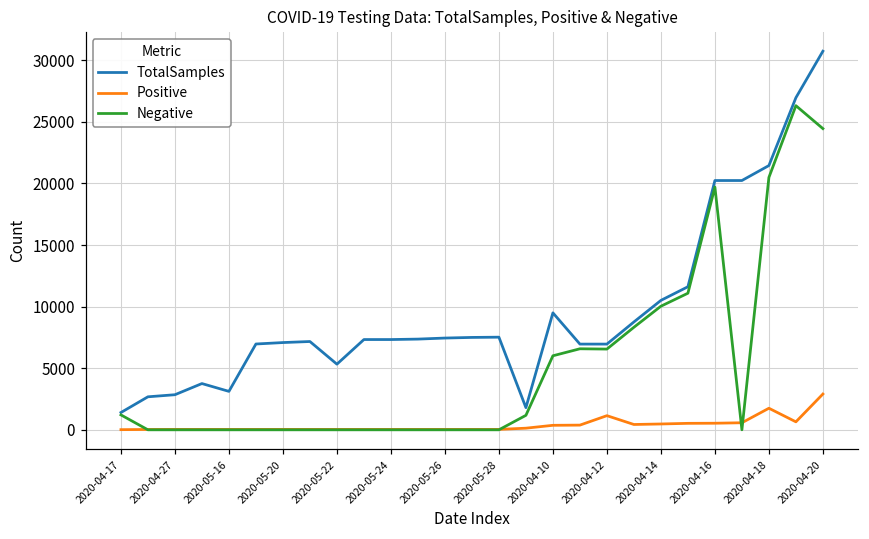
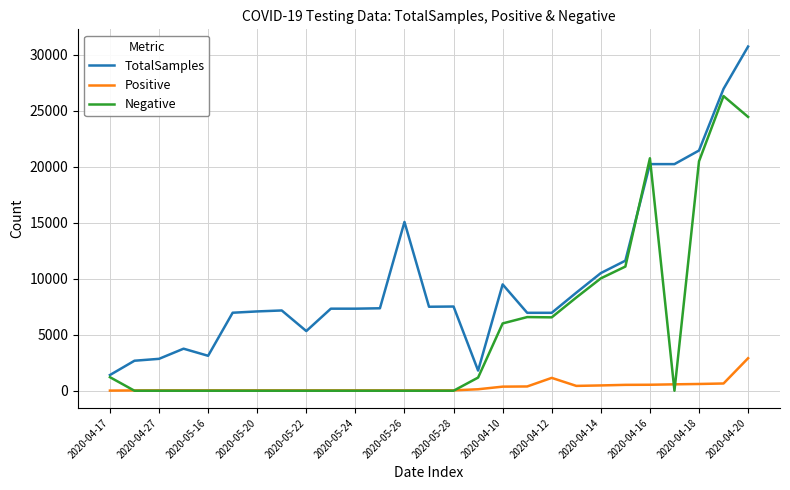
TotalSamples, 2020-05-26: 7400 -> 15100
Negative, 2020-04-16: 19700 -> 20800
Positive, 2020-04-18: 1800 -> 600
